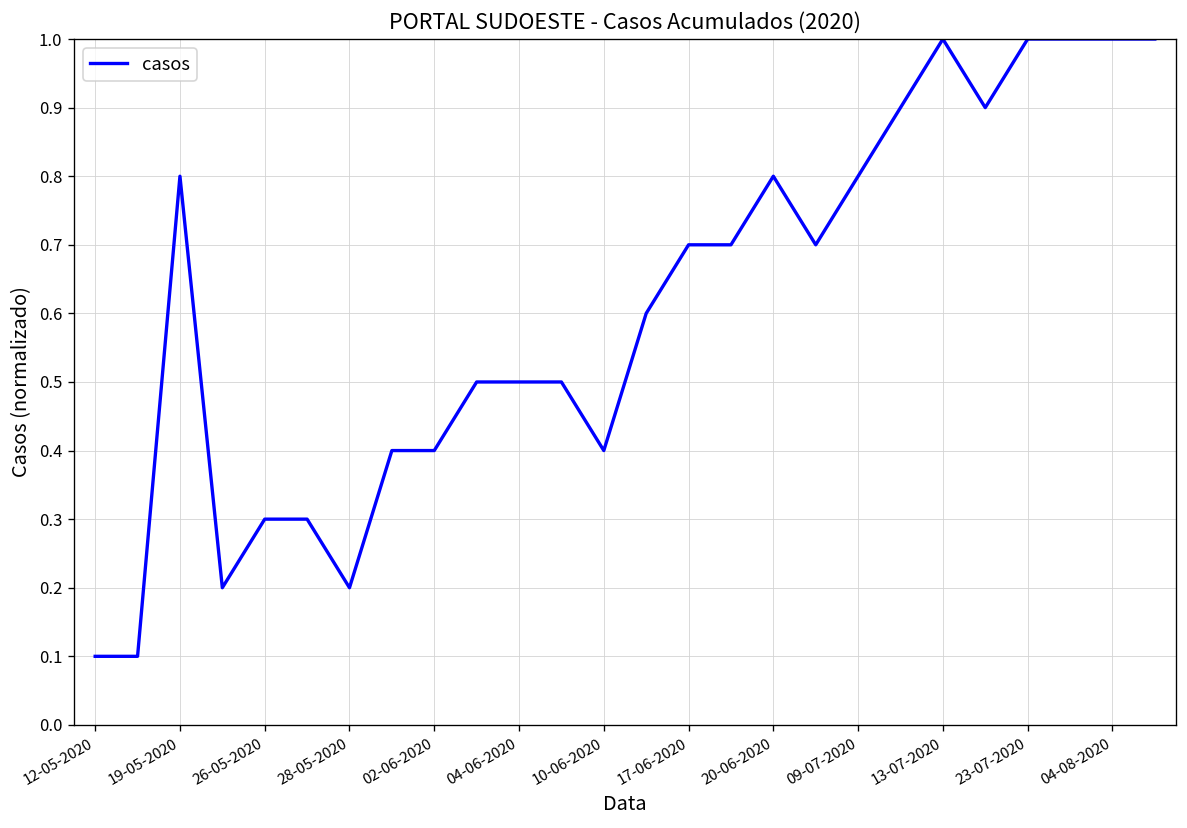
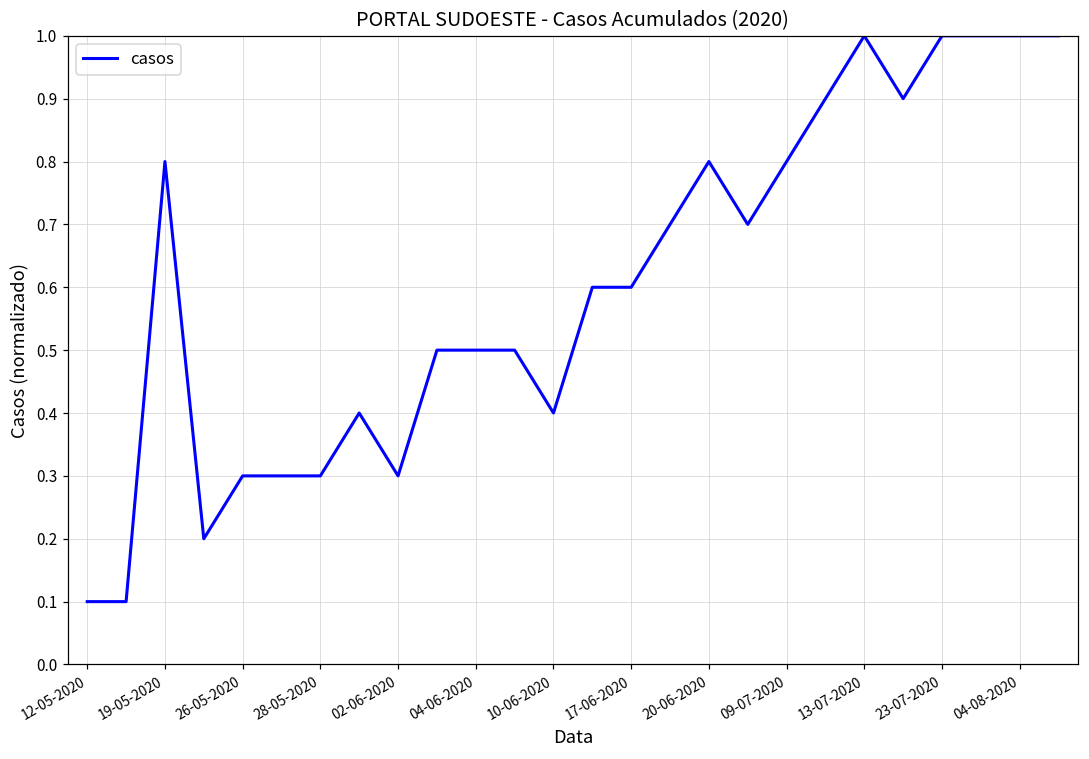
28-05-2020: 0.20 -> 0.30
02-06-2020: 0.40 -> 0.30
17-06-2020: 0.70 -> 0.60
